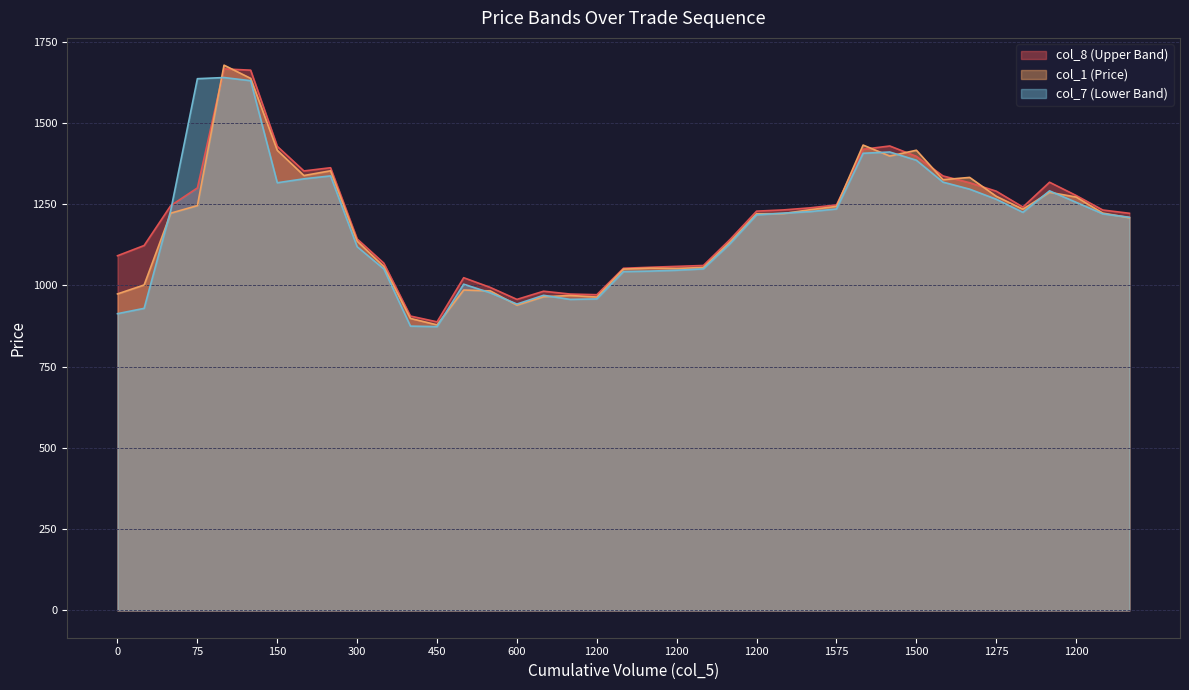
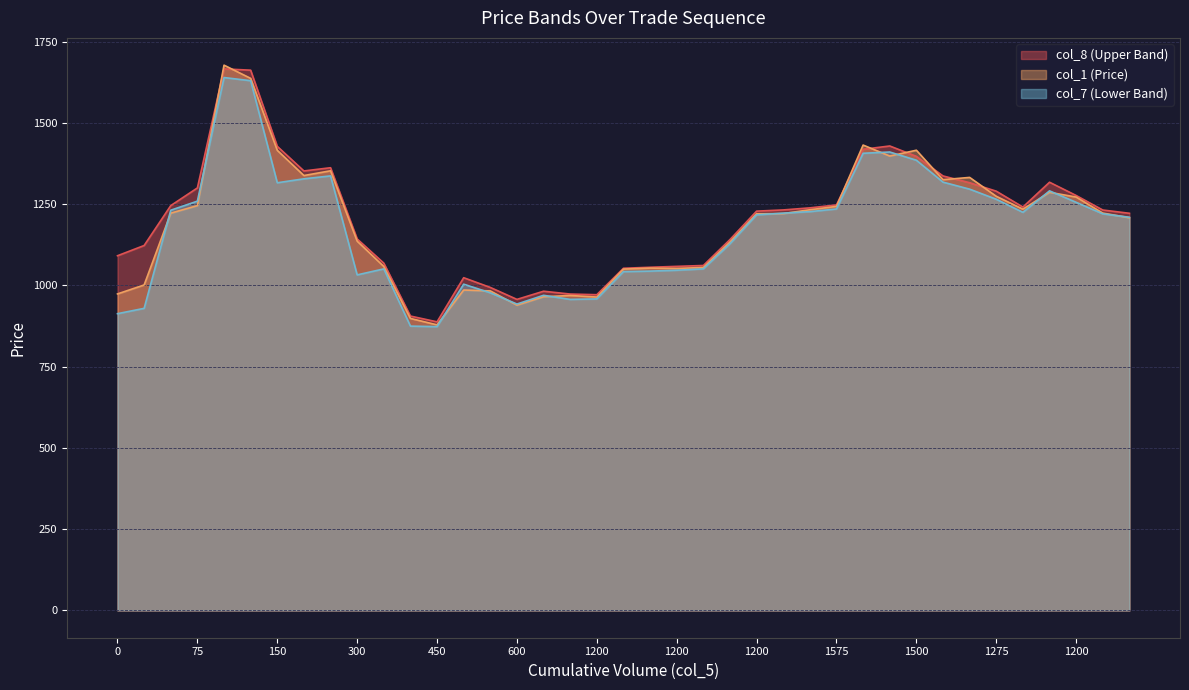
col_7 (Lower Band), 75: 1640 -> 1260
col_7 (Lower Band), 300: 1120 -> 1030
